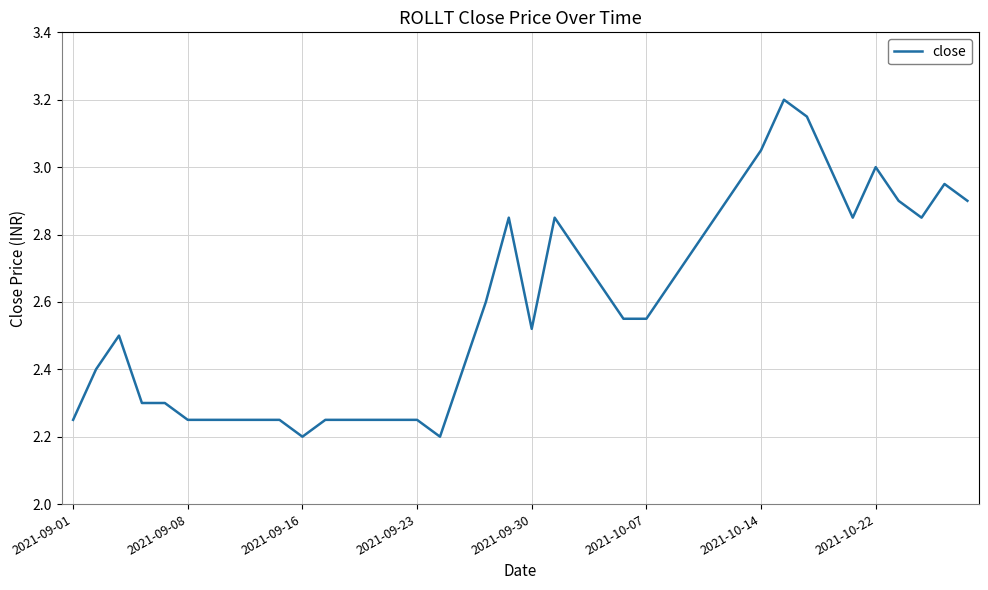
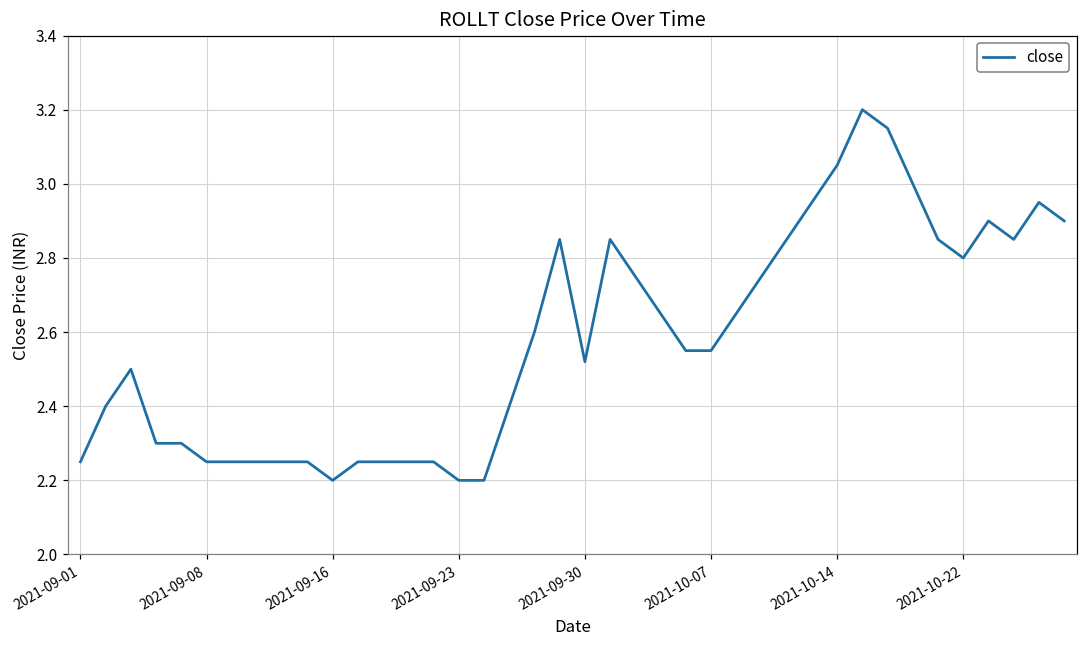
2021-09-23: 2.25 -> 2.20
2021-10-22: 3.0 -> 2.8
